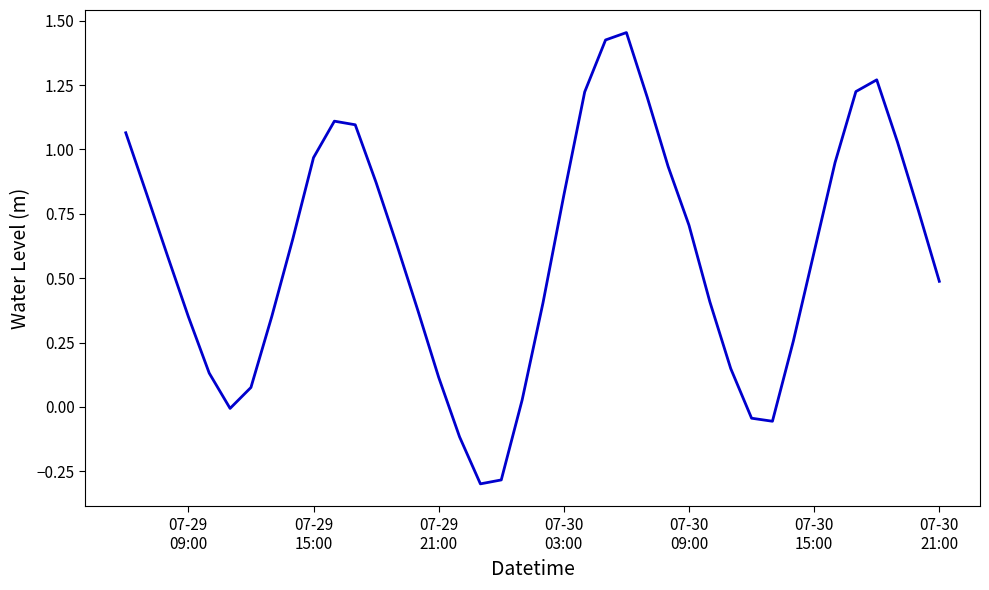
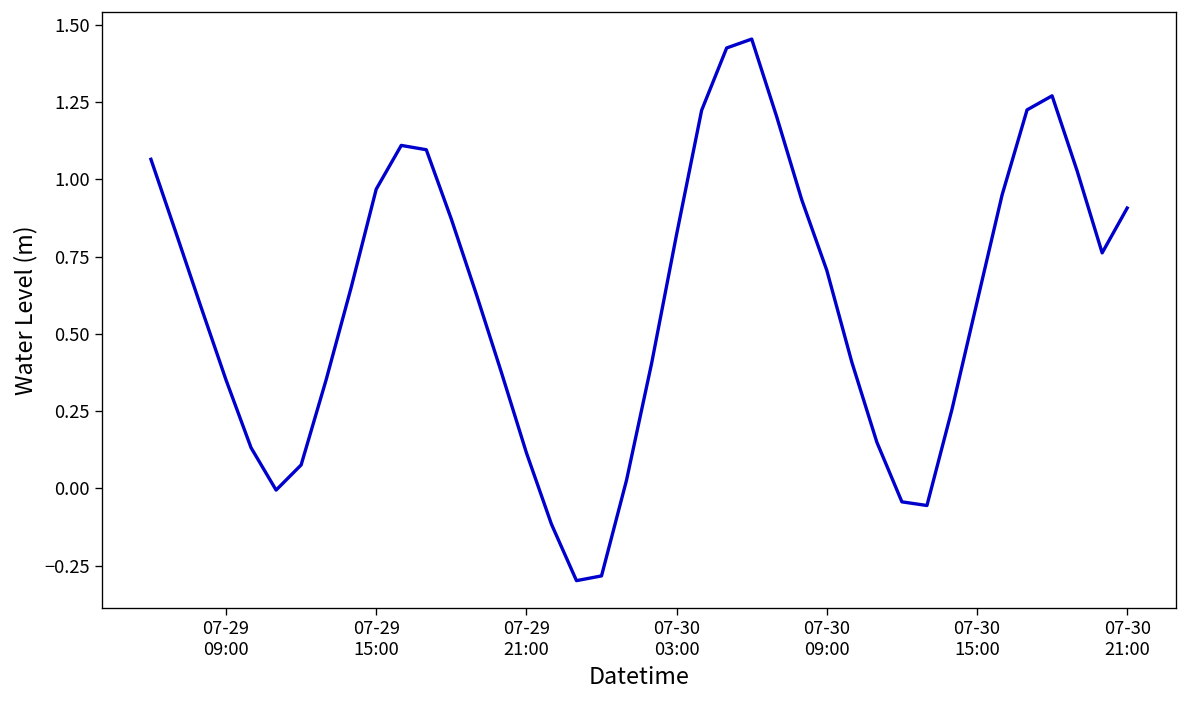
07-30 21:00: 0.49 -> 0.91
